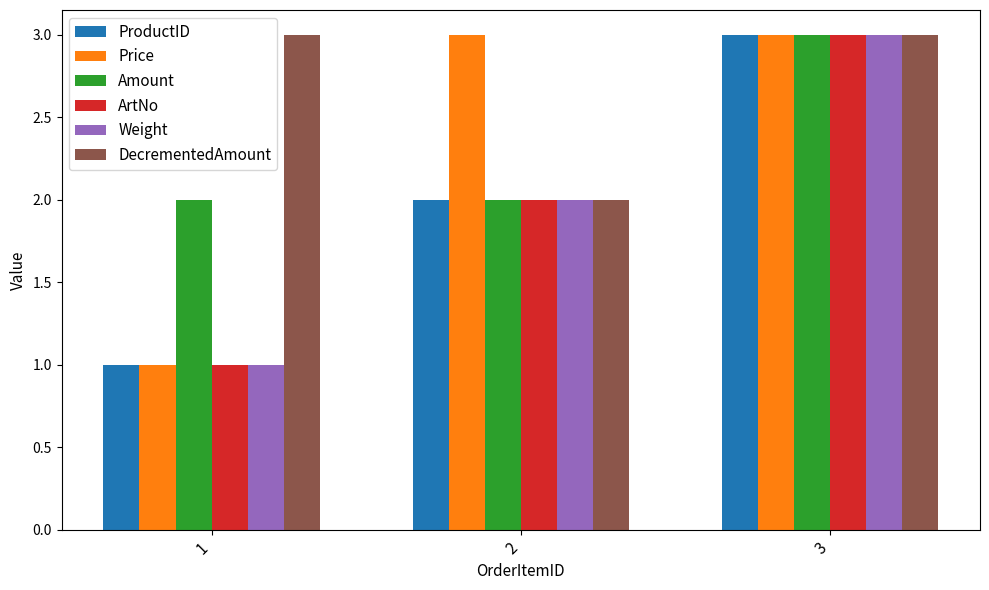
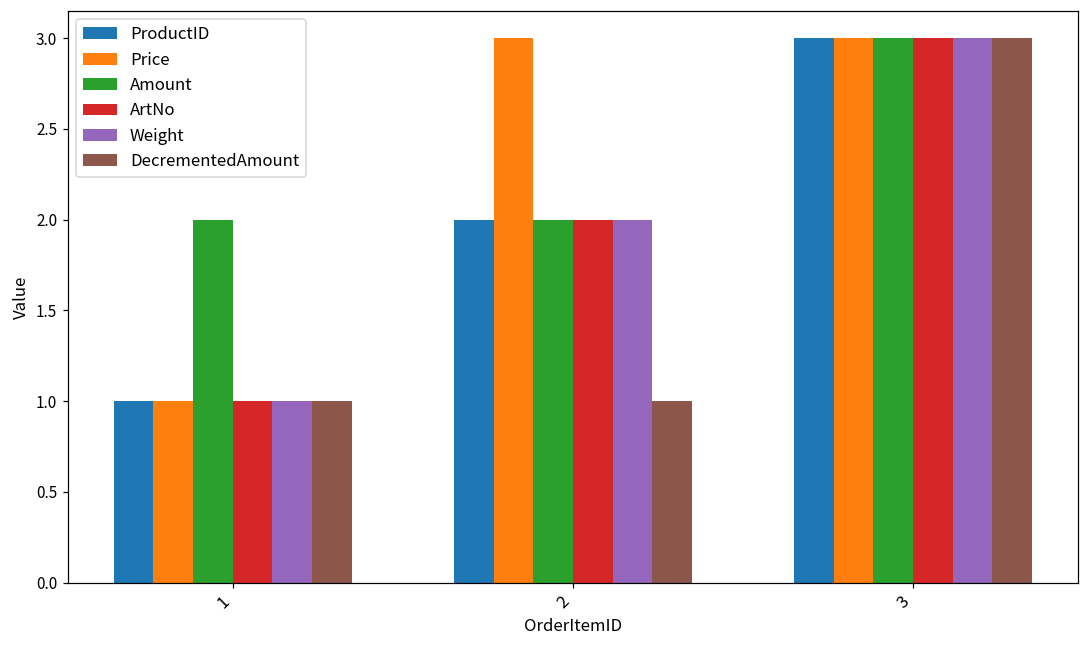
DecrementedAmount, 1: 3 -> 1
DecrementedAmount, 2: 2 -> 1
